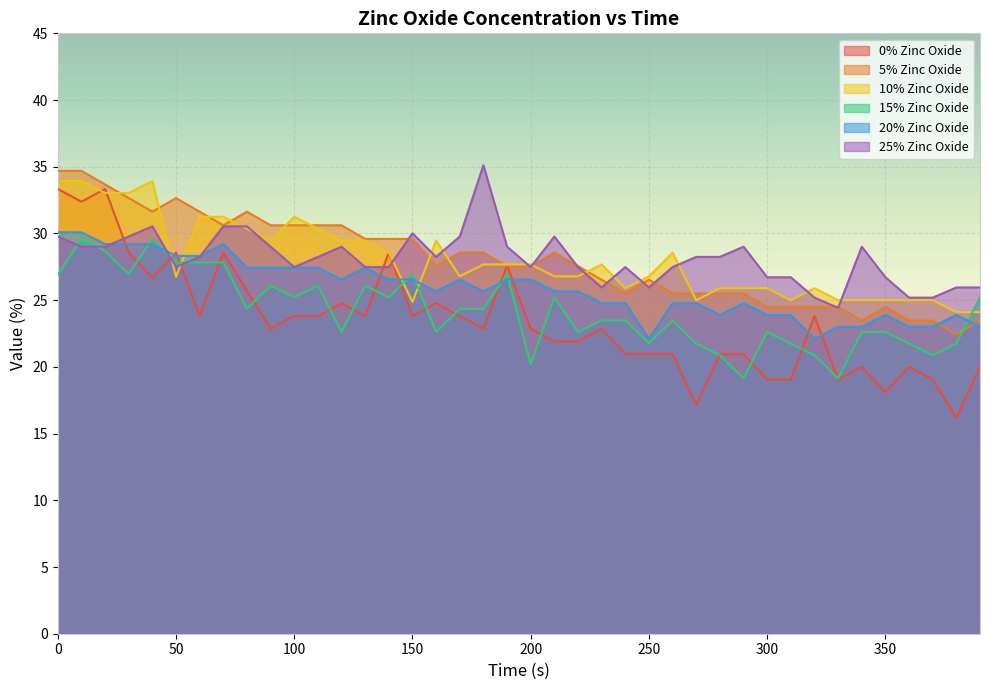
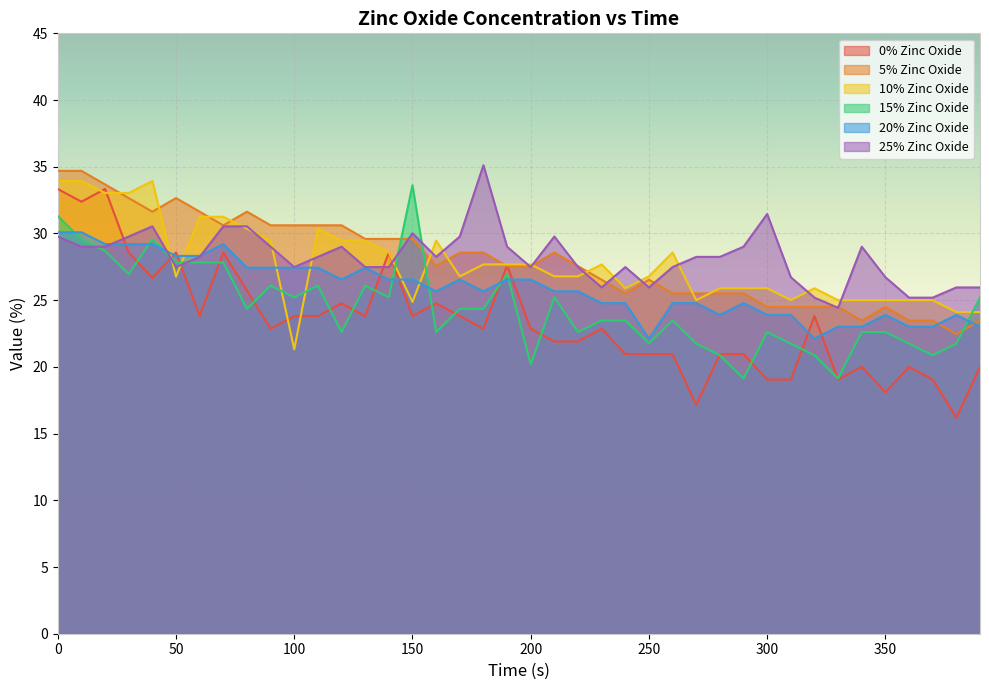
15% Zinc Oxide, 0: 26.9 -> 31.3
10% Zinc Oxide, 100: 31.2 -> 21.3
15% Zinc Oxide, 150: 27.0 -> 33.6
25% Zinc Oxide, 300: 26.7 -> 31.5
